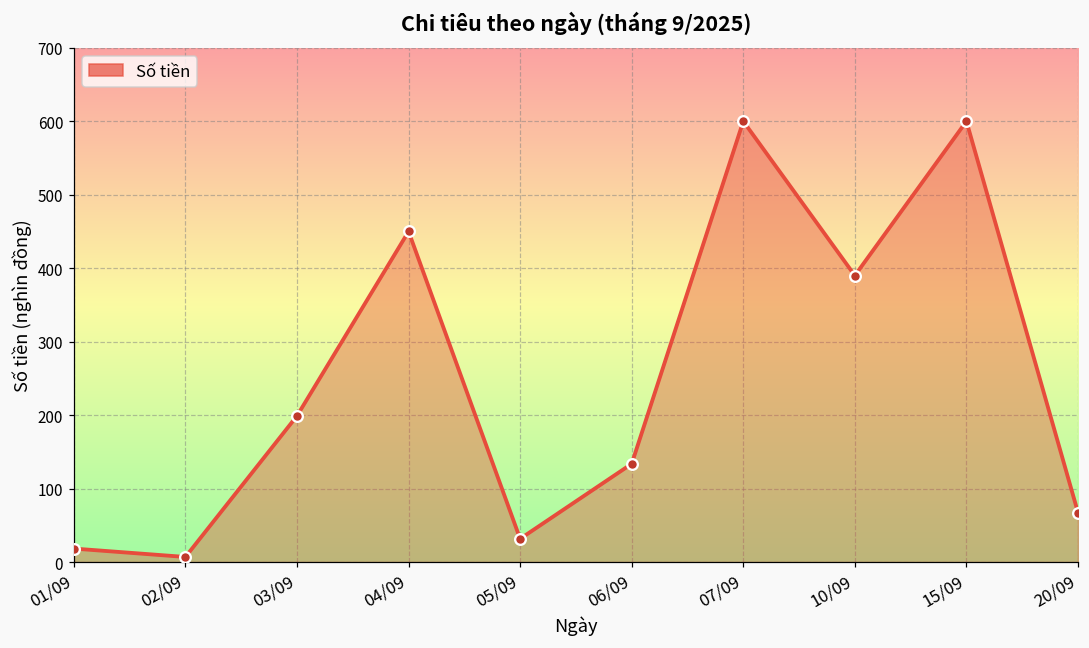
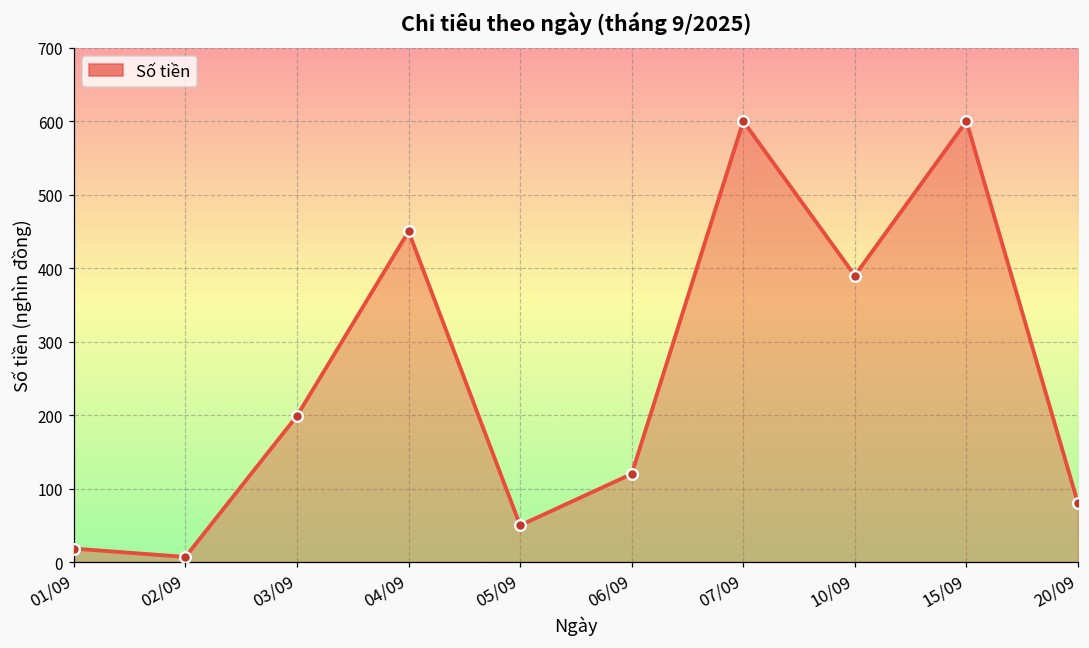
05/09: 30 -> 50
06/09: 130 -> 120
20/09: 70 -> 80
